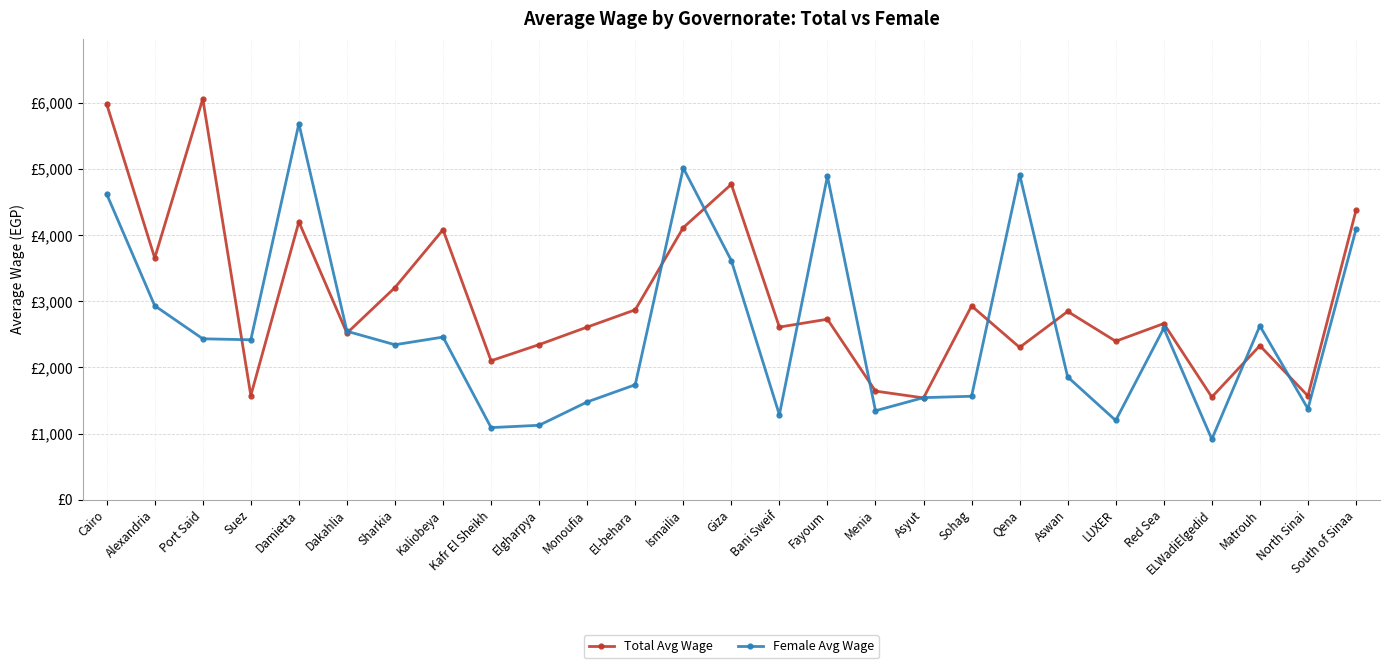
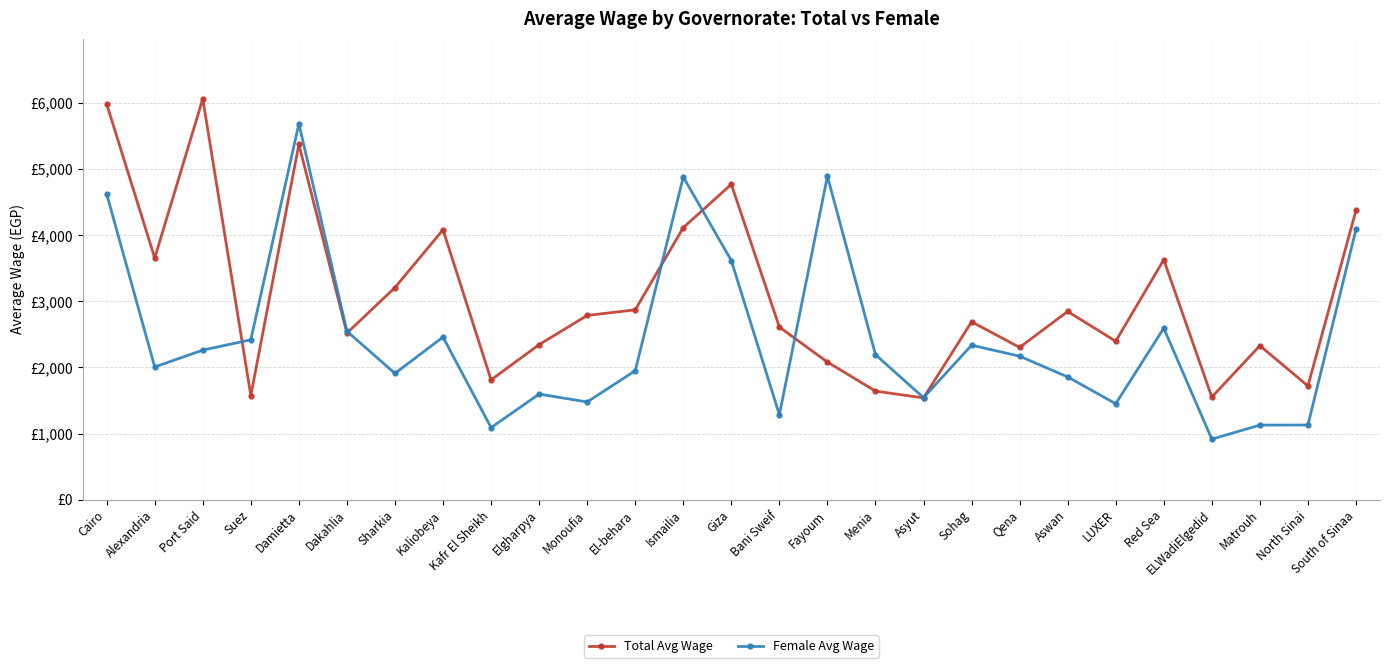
Female Avg Wage, Alexandria: £2,900 -> £2,000
Female Avg Wage, Port Said: £2,400 -> £2,300
Total Avg Wage, Damietta: £4,200 -> £5,400
Female Avg Wage, Sharkia: £2,300 -> £1,900
Total Avg Wage, Kafr El Sheikh: £2,100 -> £1,800
Female Avg Wage, Elgharpya: £1,100 -> £1,600
Total Avg Wage, Monoufia: £2,600 -> £2,800
Female Avg Wage, El-behara: £1,700 -> £2,000
Female Avg Wage, Ismailia: £5,000 -> £4,900
Total Avg Wage, Fayoum: £2,700 -> £2,100
Female Avg Wage, Menia: £1,300 -> £2,200
Total Avg Wage, Sohag: £2,900 -> £2,700
Female Avg Wage, Sohag: £1,600 -> £2,300
Female Avg Wage, Qena: £4,900 -> £2,200
Female Avg Wage, LUXER: £1,200 -> £1,500
Total Avg Wage, Red Sea: £2,700 -> £3,600
Female Avg Wage, Matrouh: £2,600 -> £1,100
Total Avg Wage, North Sinai: £1,600 -> £1,700
Female Avg Wage, North Sinai: £1,400 -> £1,100
